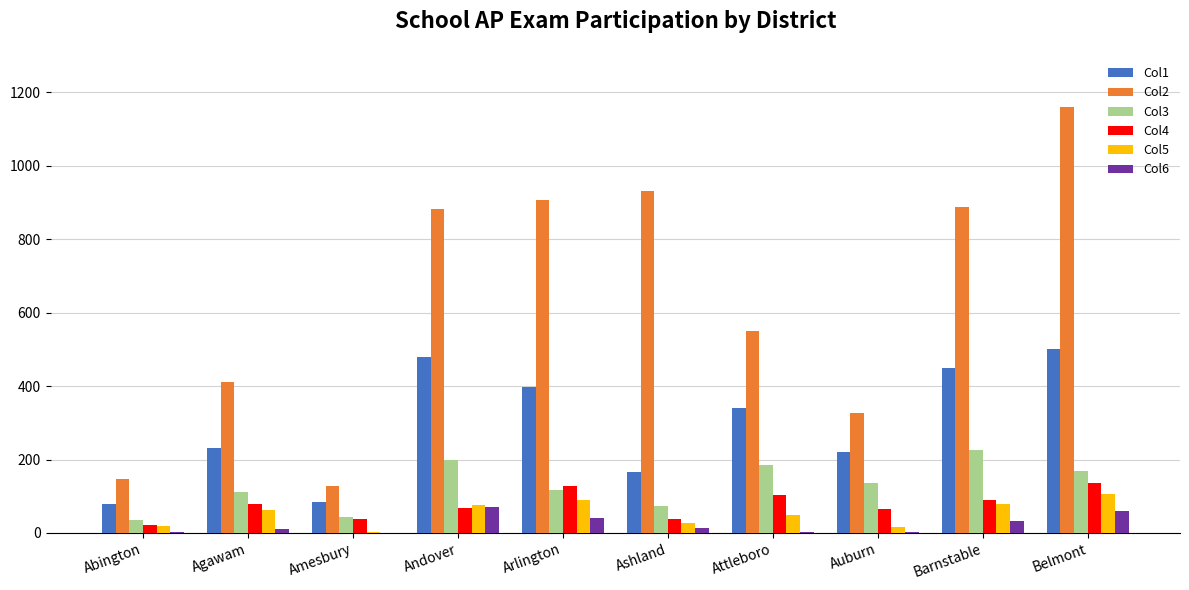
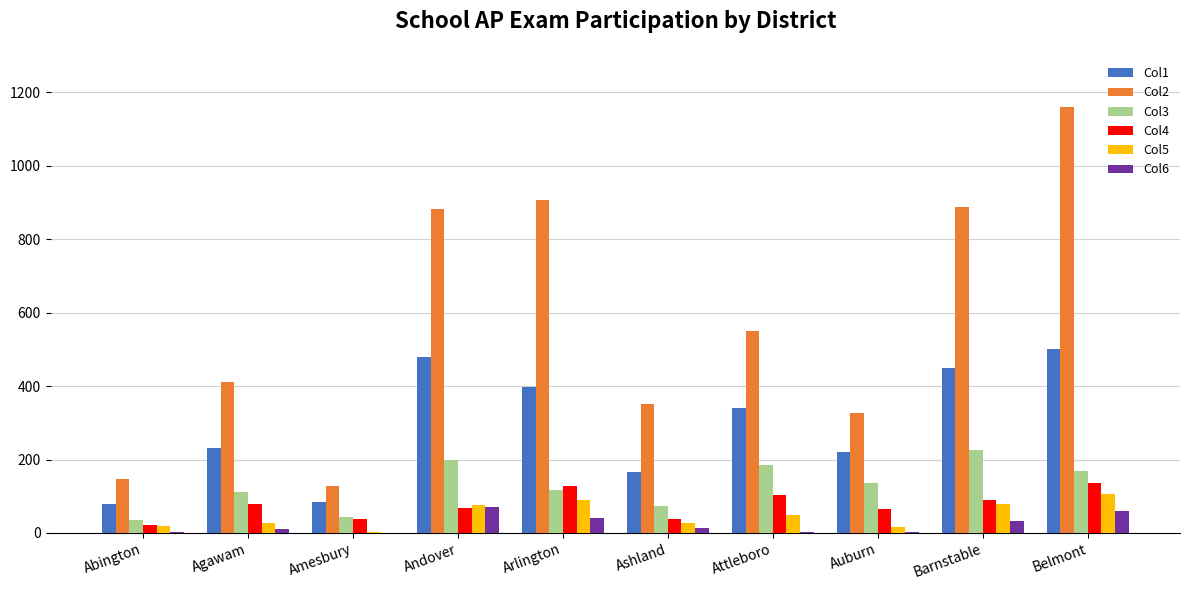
Col5, Agawam: 60 -> 30
Col2, Ashland: 930 -> 350
